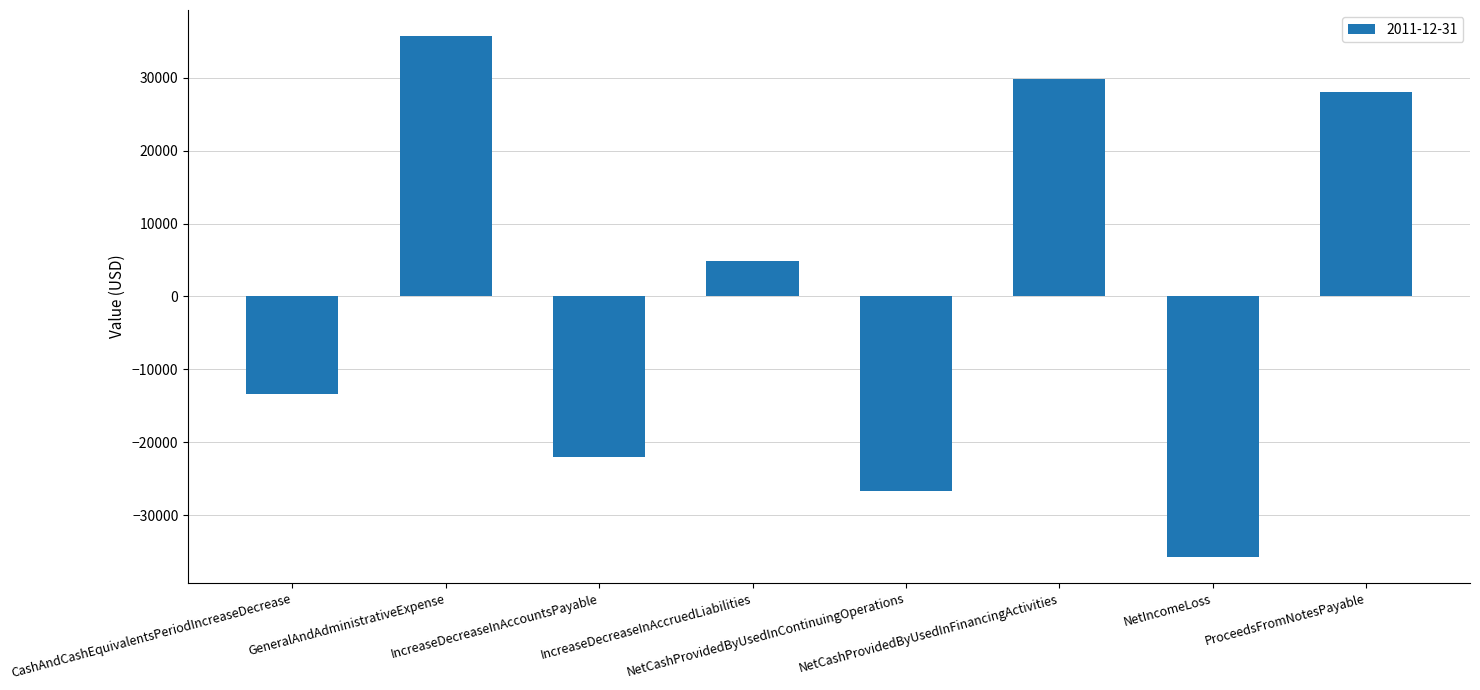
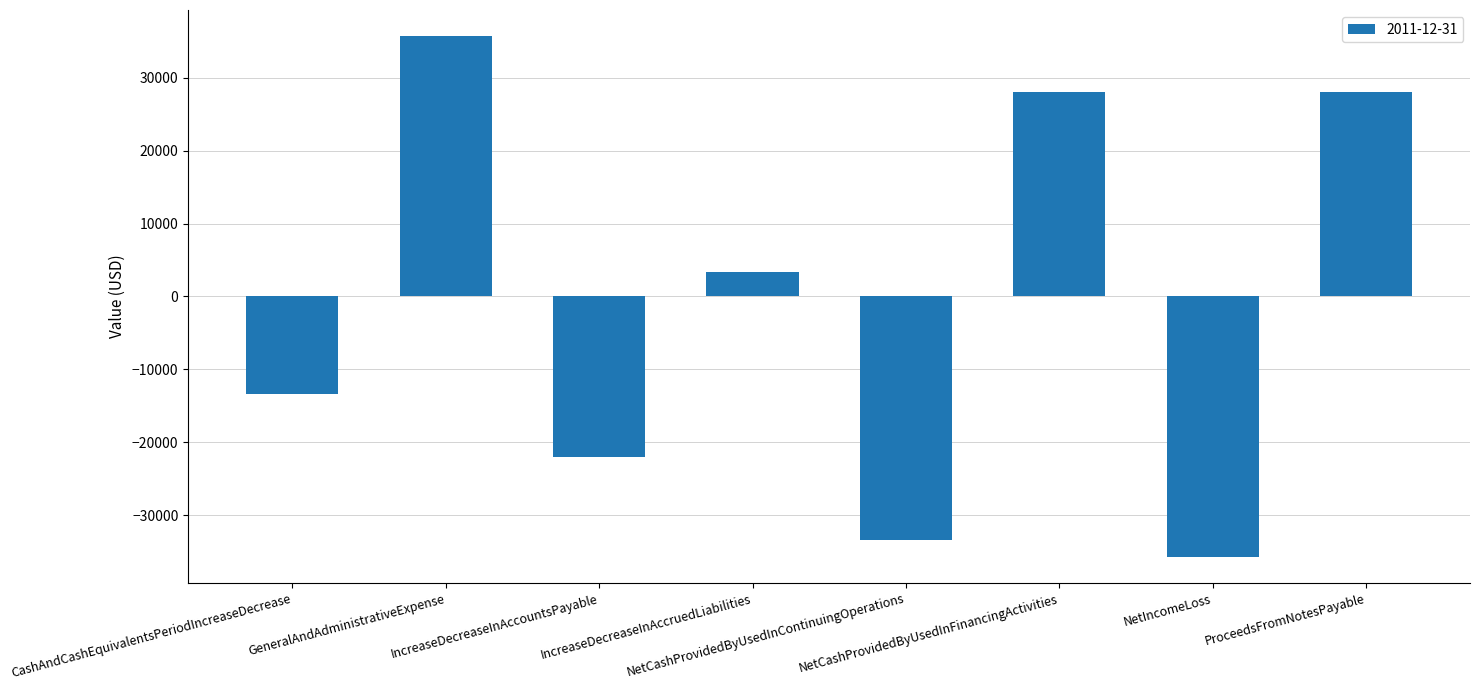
IncreaseDecreaseInAccruedLiabilities: 5000 -> 3000
NetCashProvidedByUsedInContinuingOperations: -27000 -> -33000
NetCashProvidedByUsedInFinancingActivities: 30000 -> 28000
